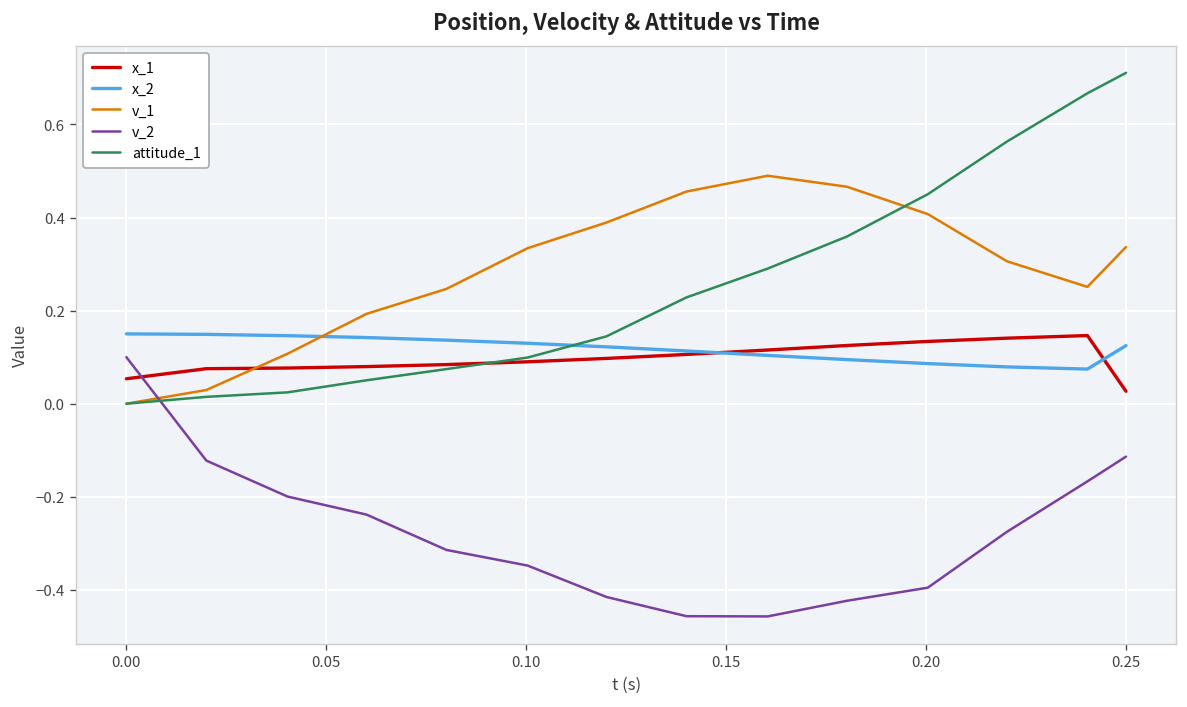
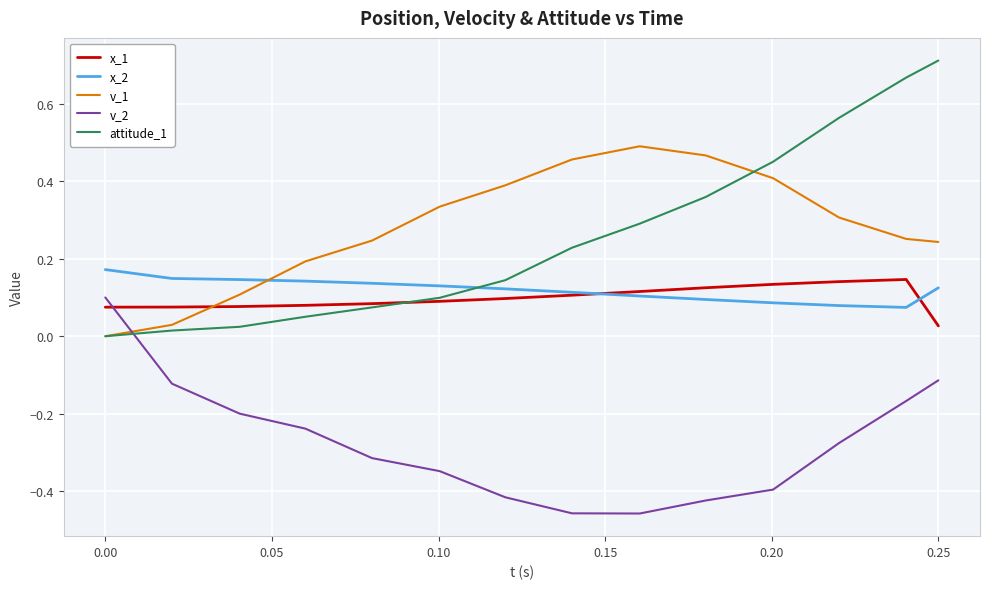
x_1, 0.00: 0.05 -> 0.07
x_2, 0.00: 0.15 -> 0.17
v_1, 0.25: 0.34 -> 0.24
